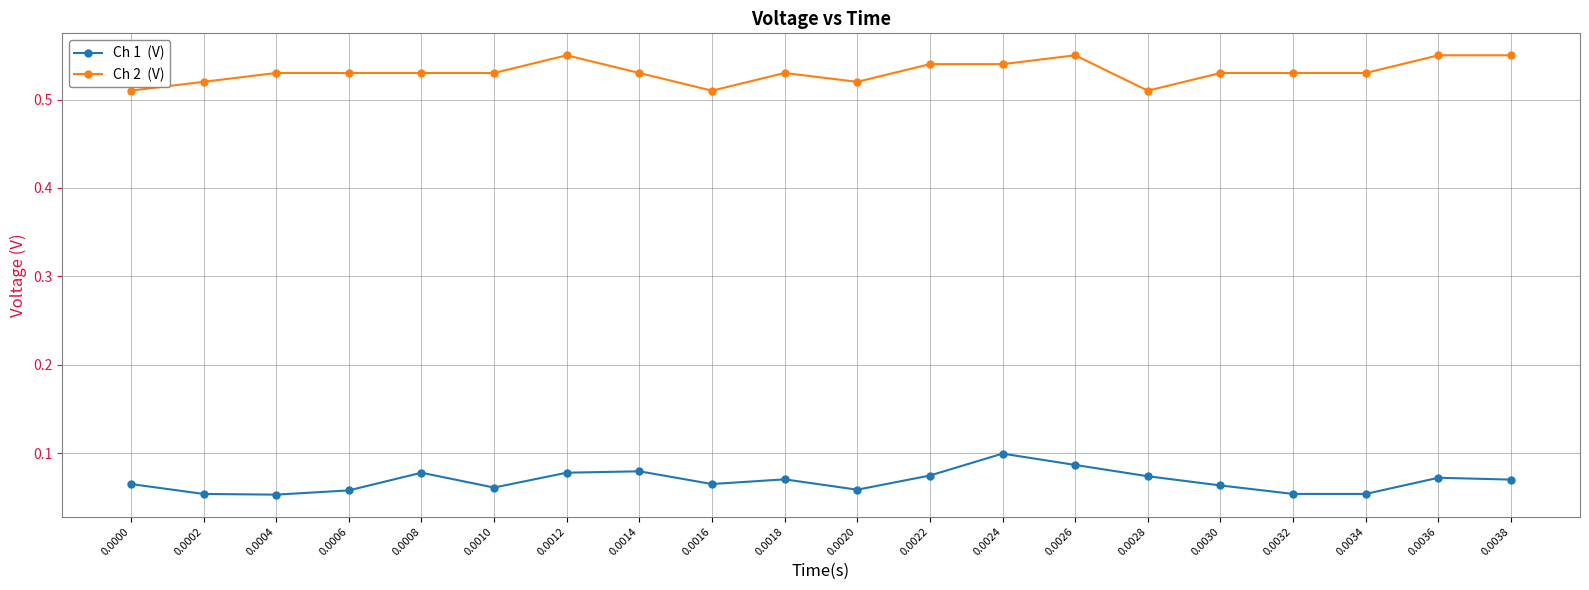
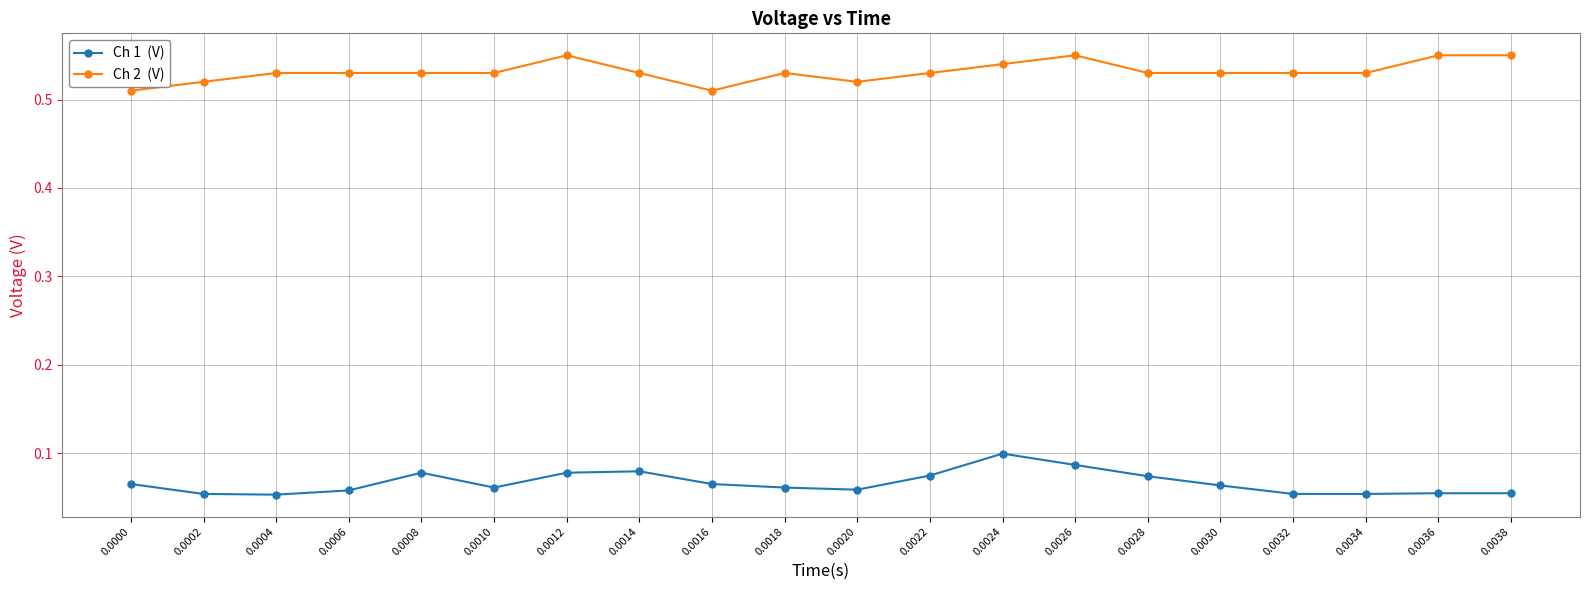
Ch 1 (V), 0.0018: 0.07 -> 0.06
Ch 2 (V), 0.0022: 0.54 -> 0.53
Ch 2 (V), 0.0028: 0.51 -> 0.53
Ch 1 (V), 0.0036: 0.07 -> 0.05
Ch 1 (V), 0.0038: 0.07 -> 0.05
